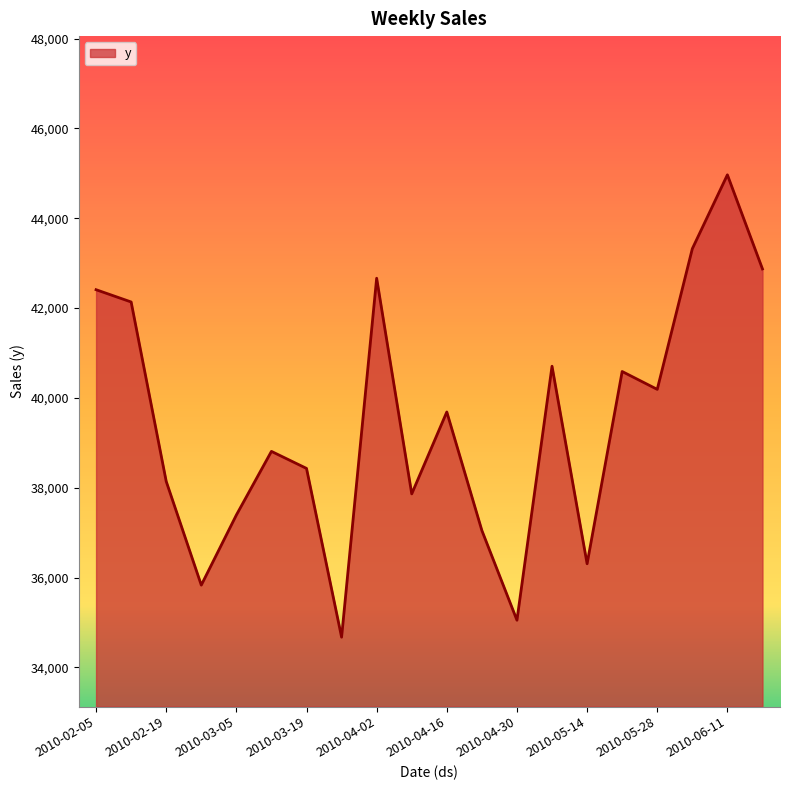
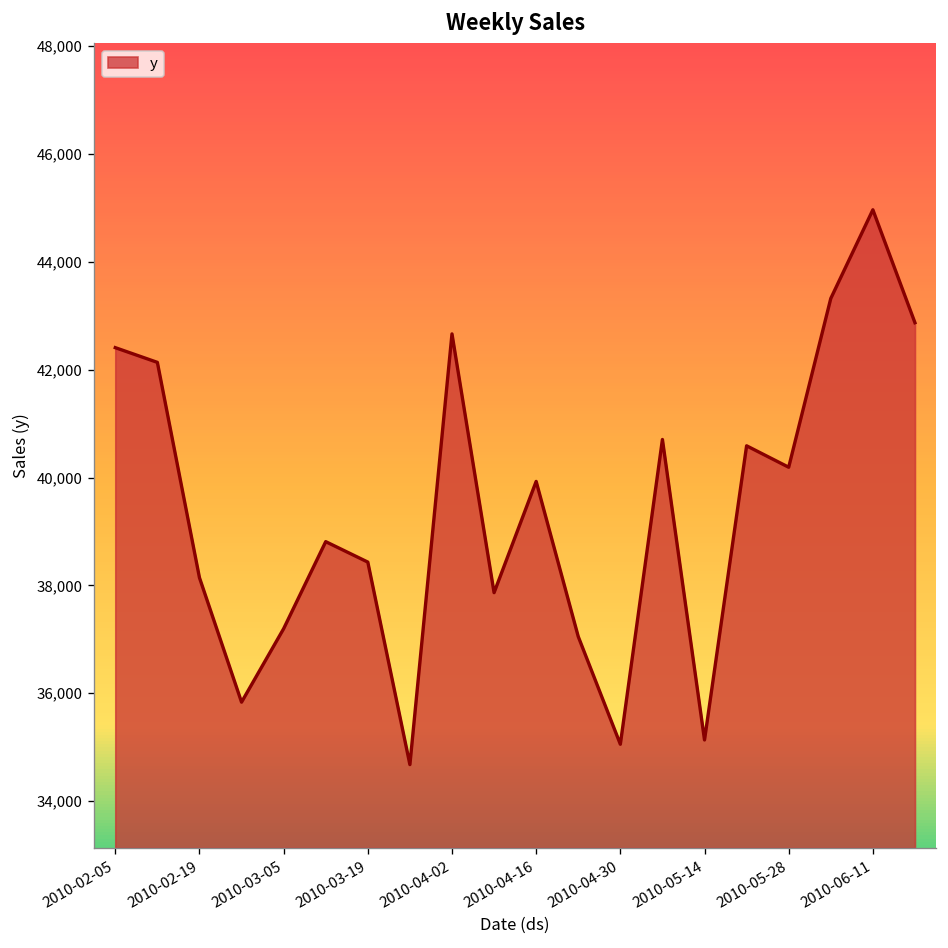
2010-03-05: 37,400 -> 37,200
2010-04-16: 39,700 -> 39,900
2010-05-14: 36,300 -> 35,100
